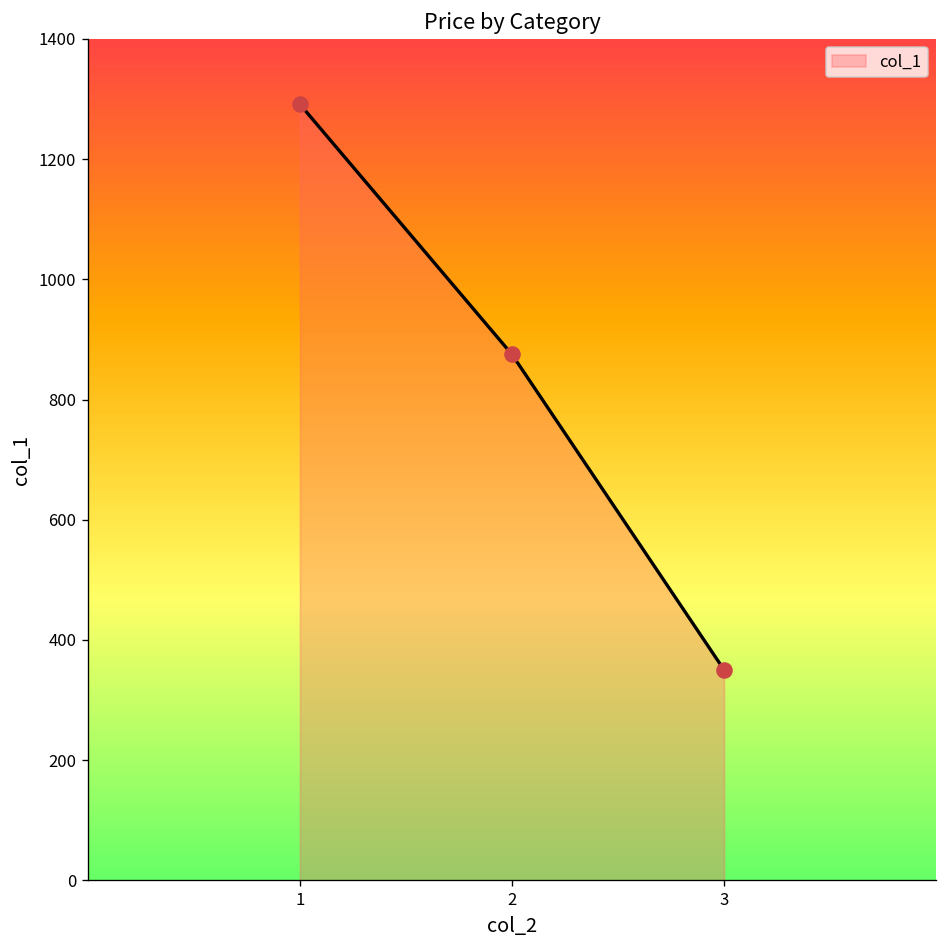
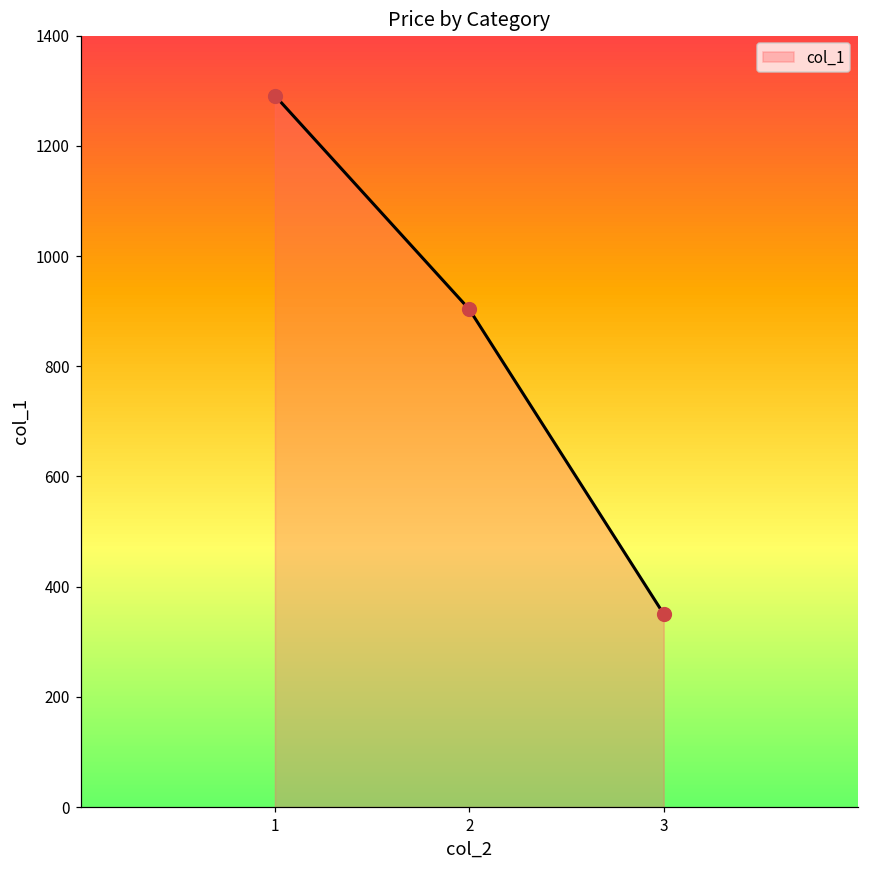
2: 880 -> 900
